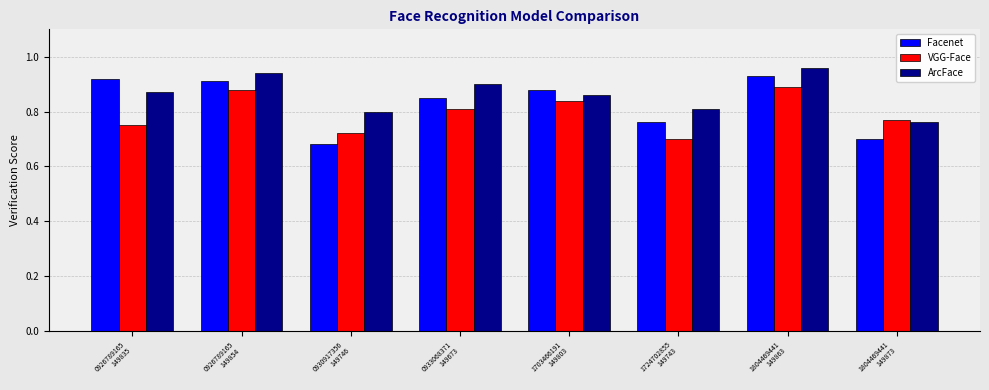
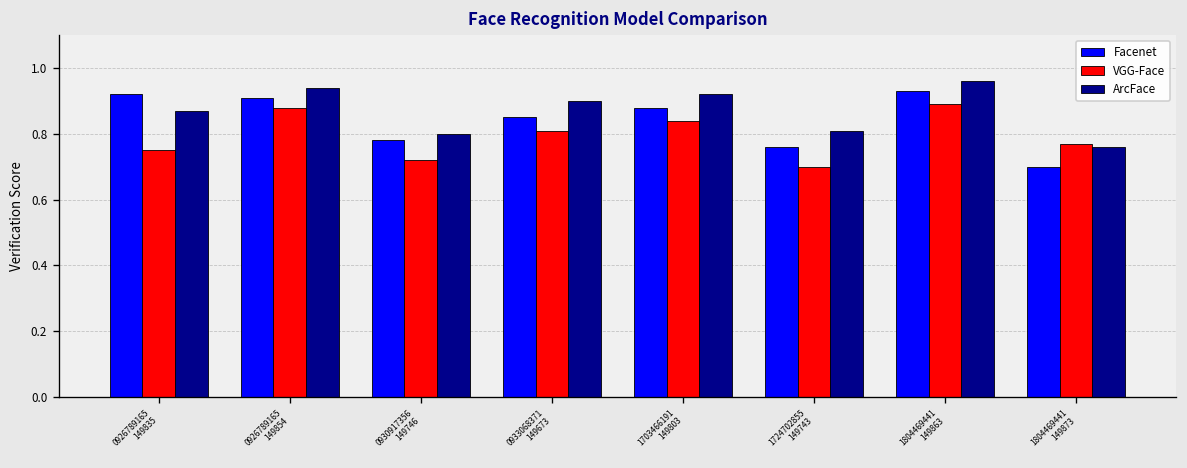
Facenet, 0930917356 149746: 0.68 -> 0.78
ArcFace, 1703466191 149803: 0.86 -> 0.92
